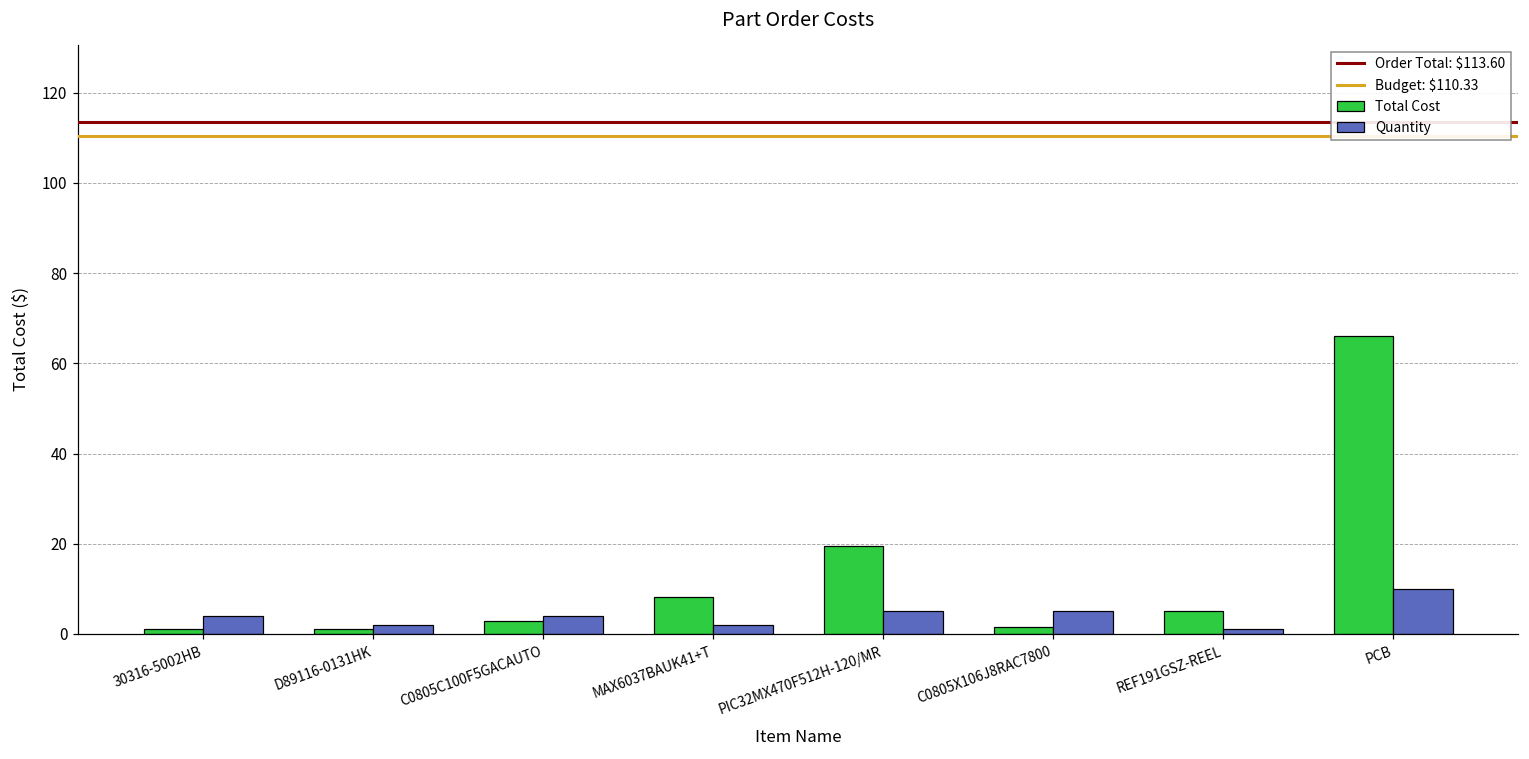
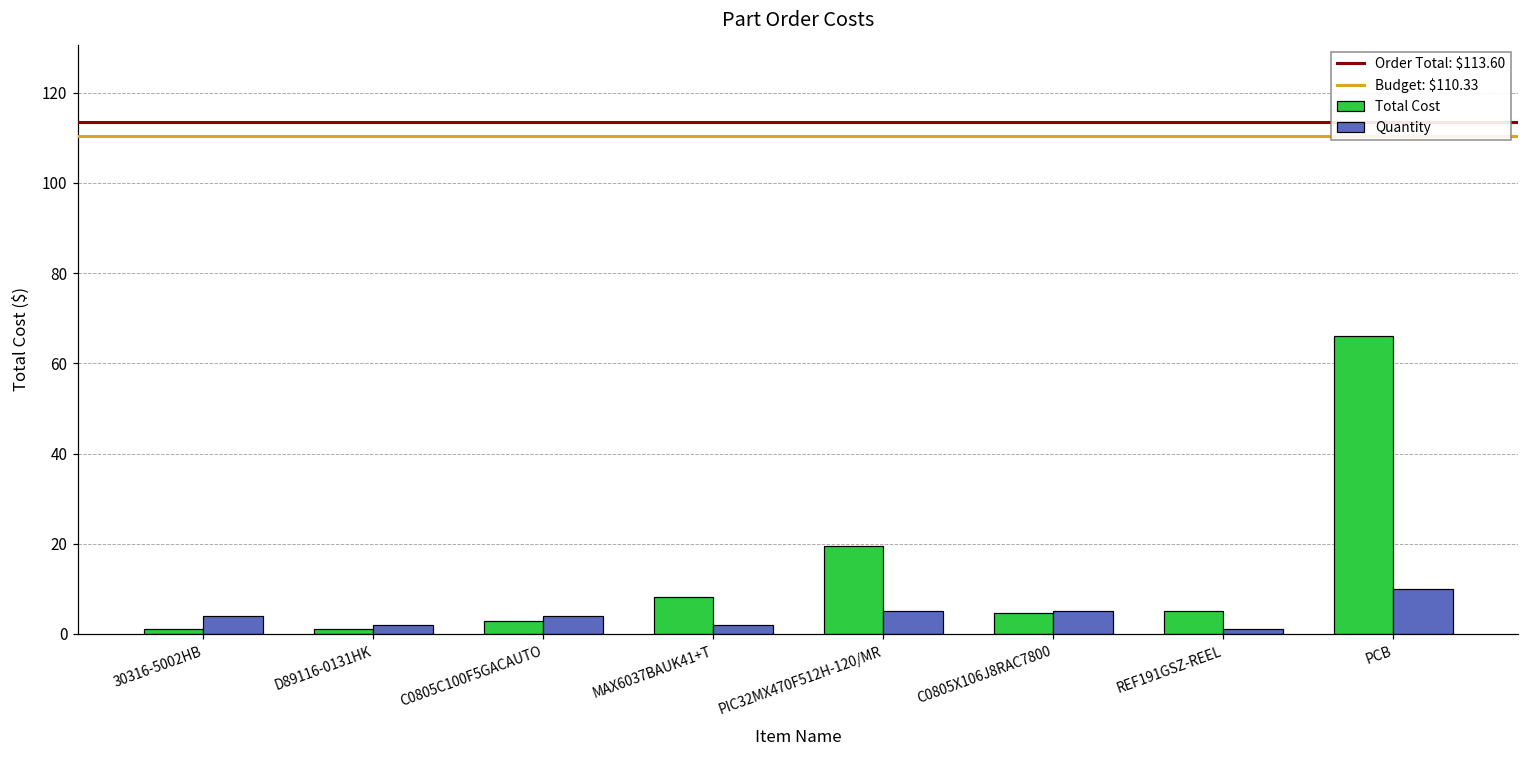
Total Cost, C0805X106J8RAC7800: 2 -> 5
